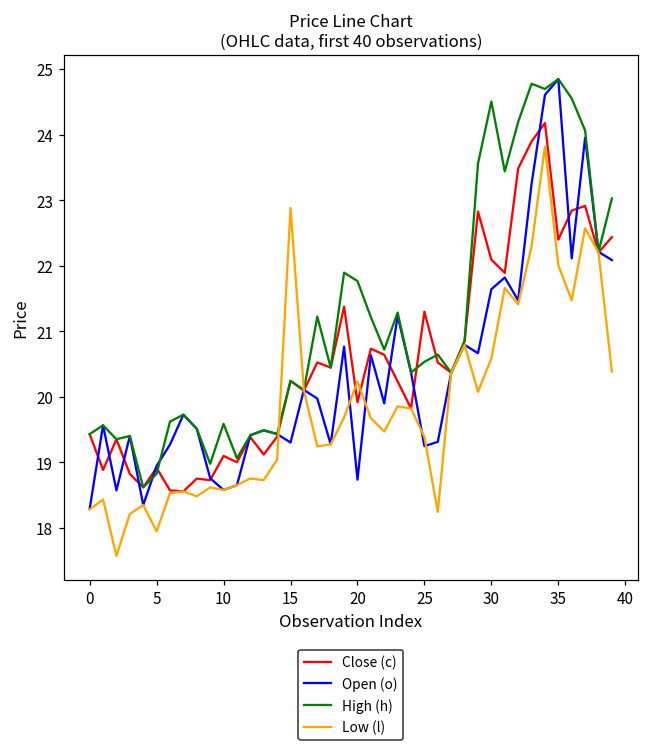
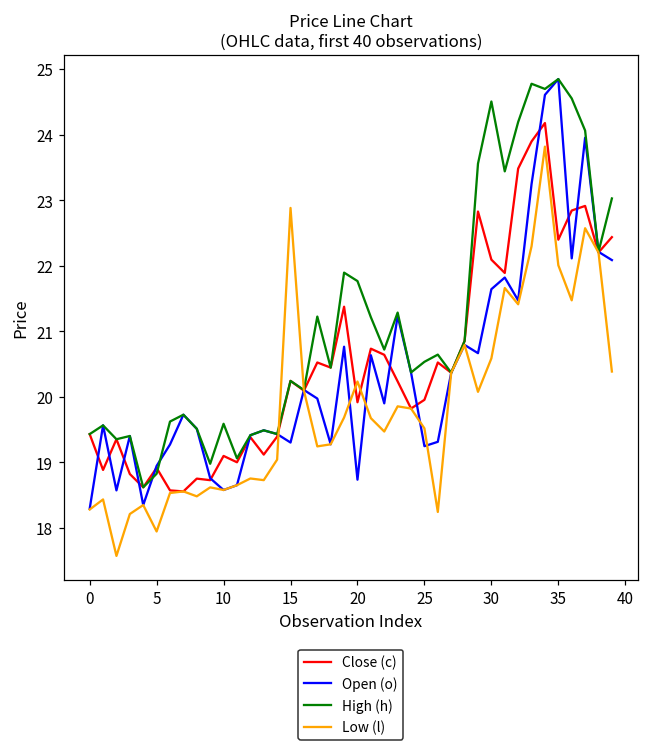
Close (c), 25: 21.3 -> 20.0
Low (l), 25: 19.4 -> 19.5
